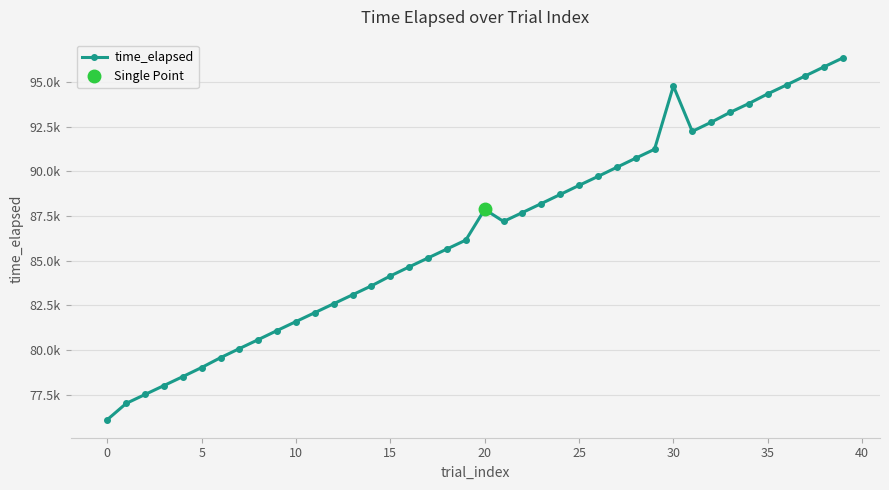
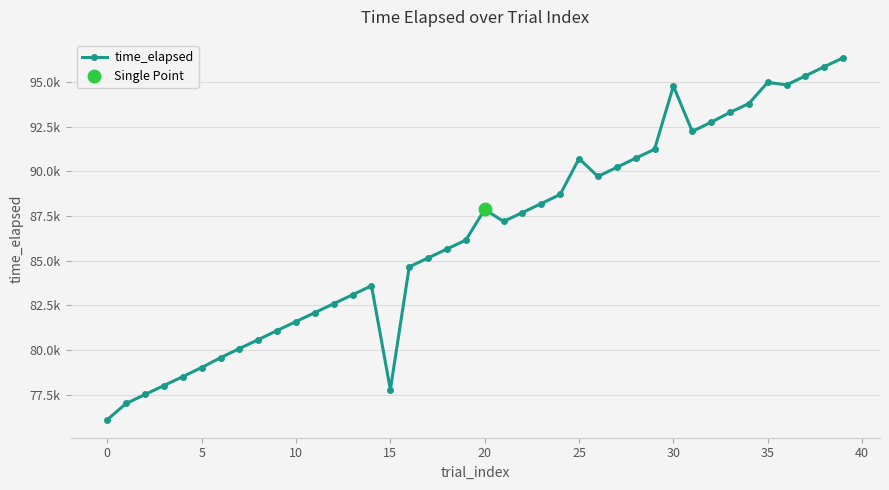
time_elapsed, 15: 84100 -> 77800
time_elapsed, 25: 89200 -> 90700
time_elapsed, 35: 94300 -> 95000
